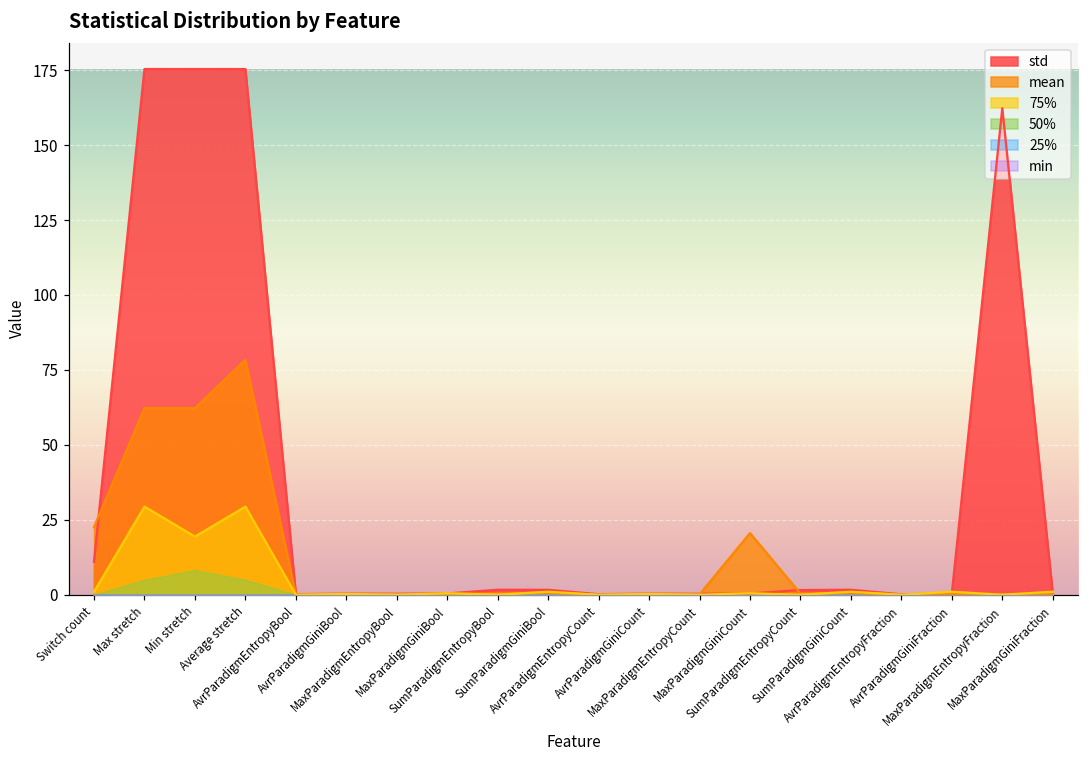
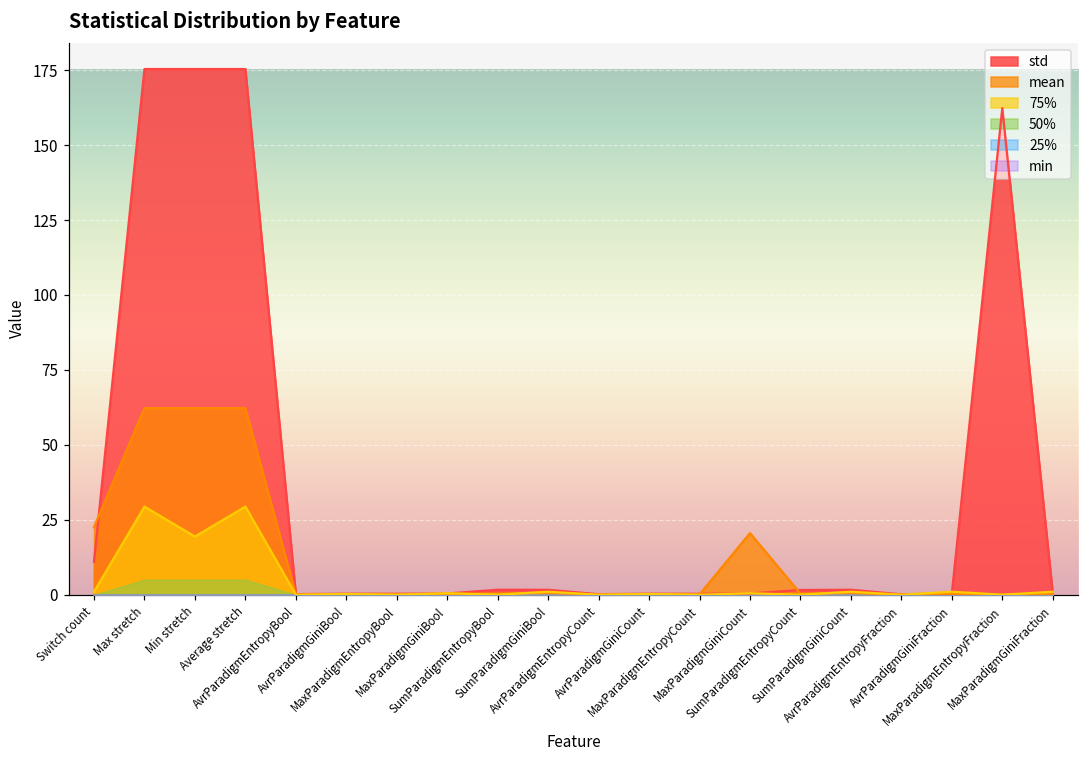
50%, Min stretch: 8 -> 5
mean, Average stretch: 78 -> 62
